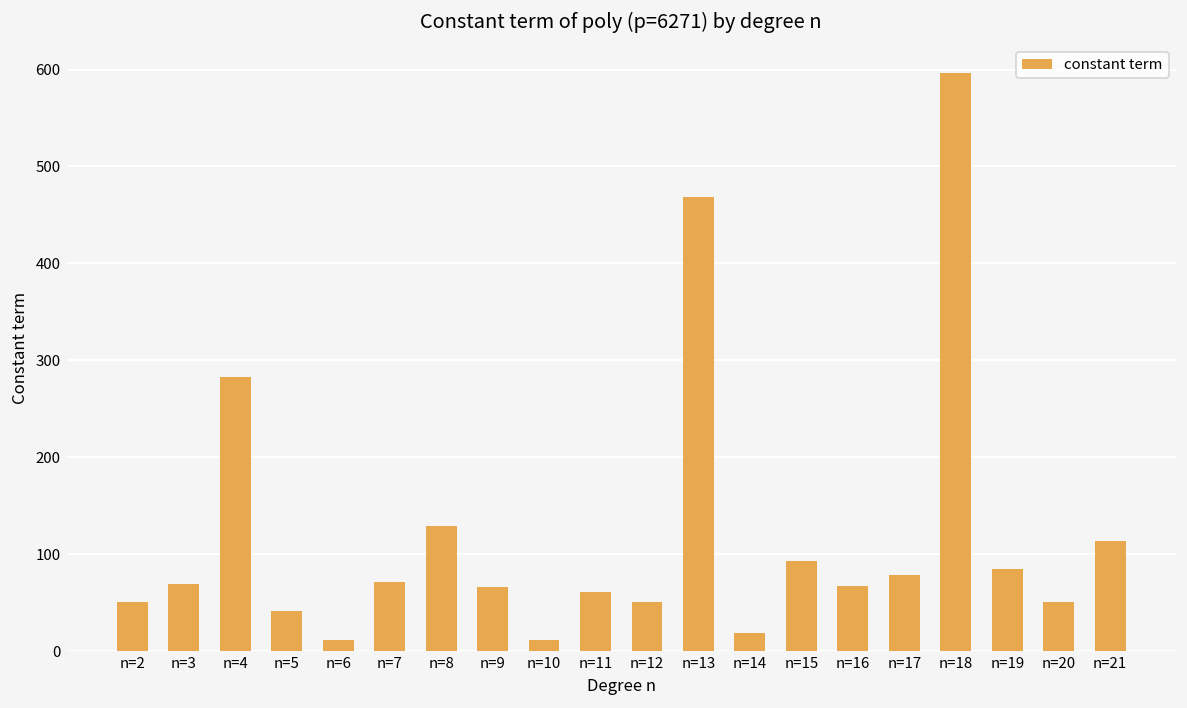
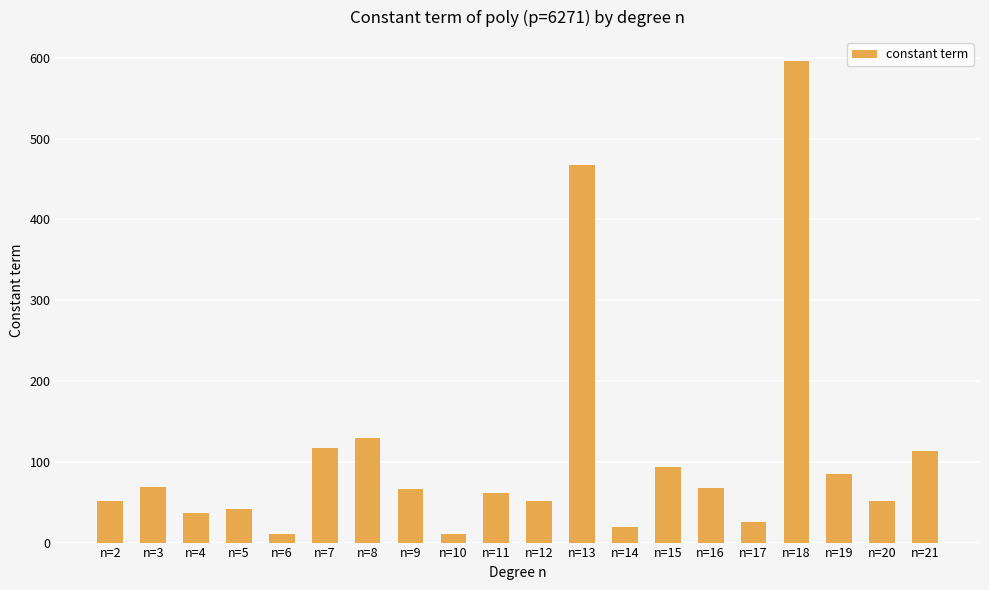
n=4: 280 -> 40
n=7: 70 -> 120
n=17: 80 -> 30
